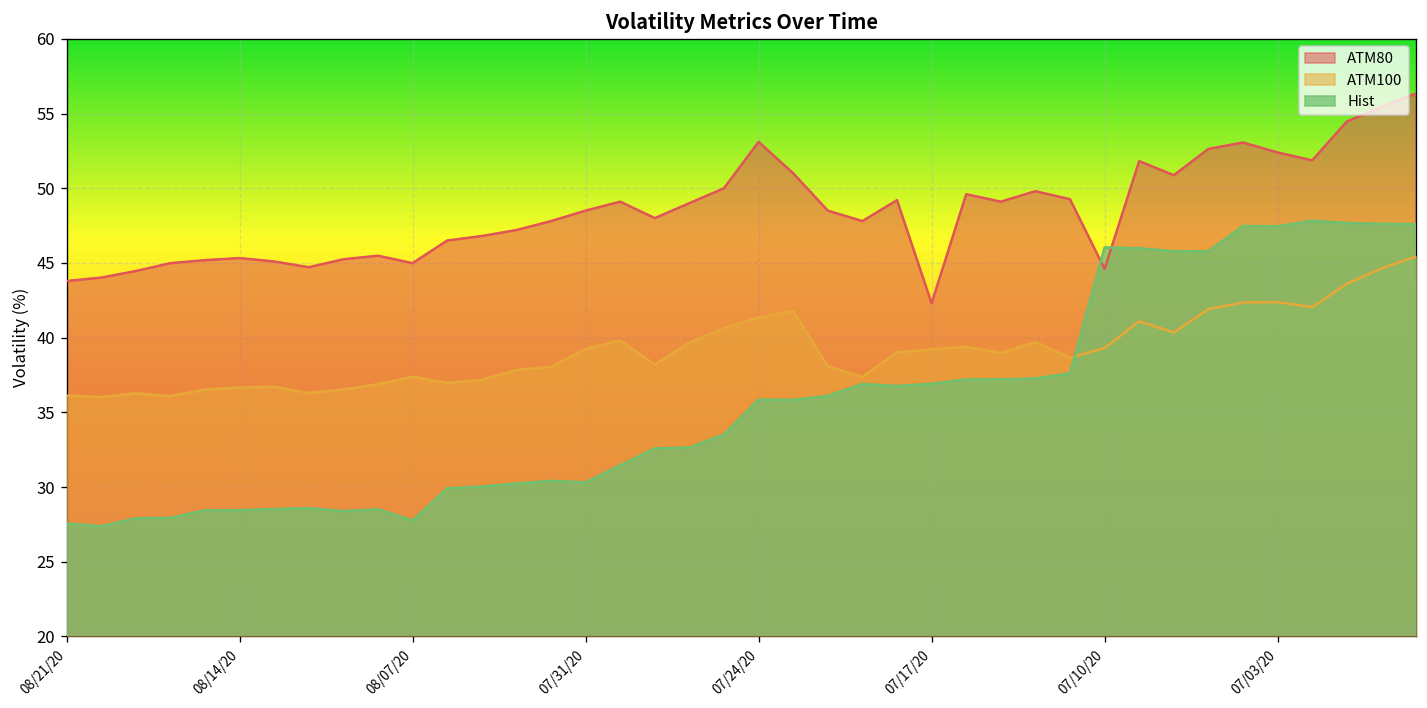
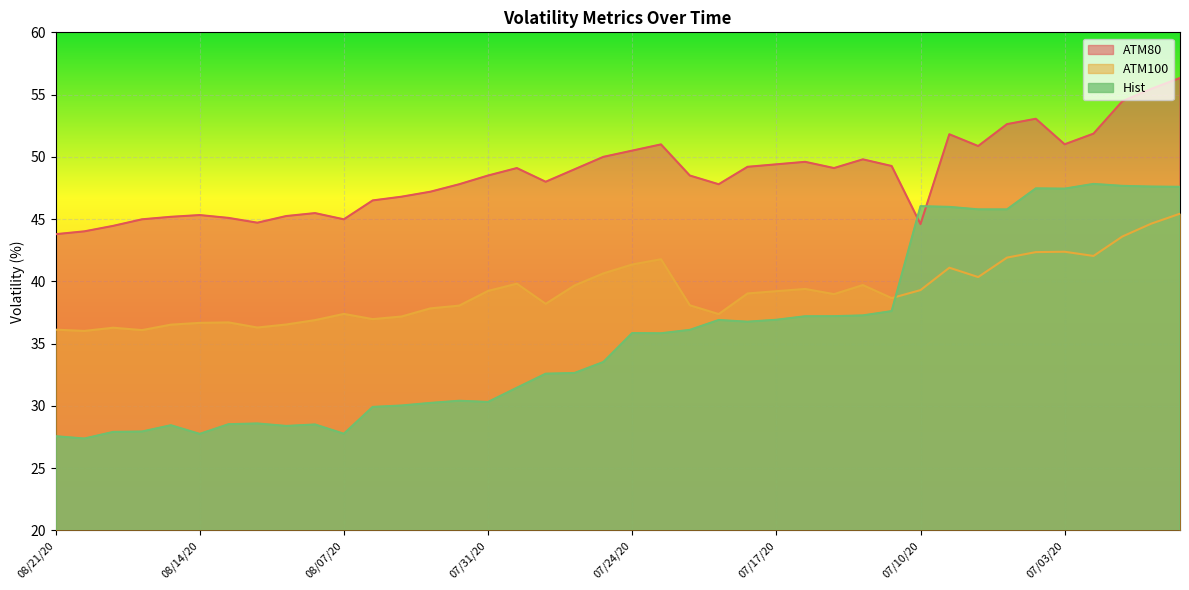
Hist, 08/14/20: 28.5 -> 27.8
ATM80, 07/24/20: 53.1 -> 50.5
ATM80, 07/17/20: 42.3 -> 49.4
ATM80, 07/03/20: 52.4 -> 51.0
